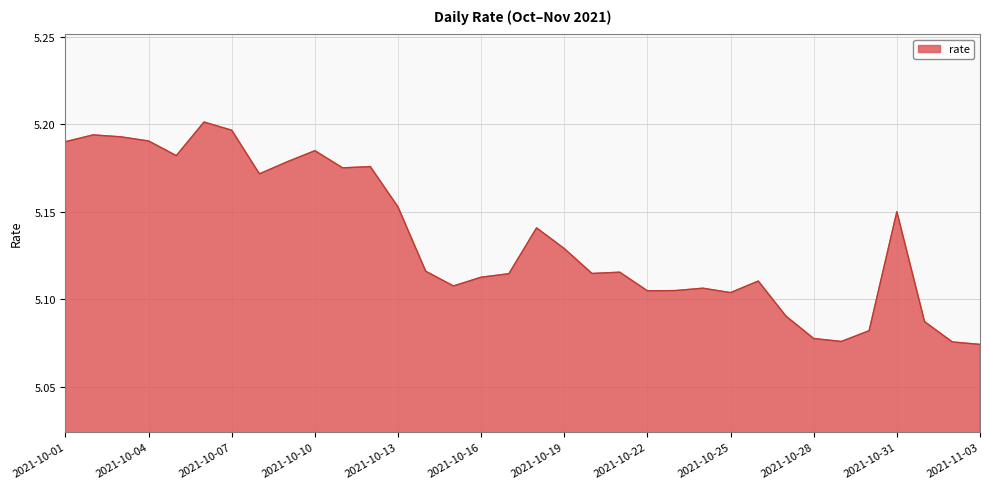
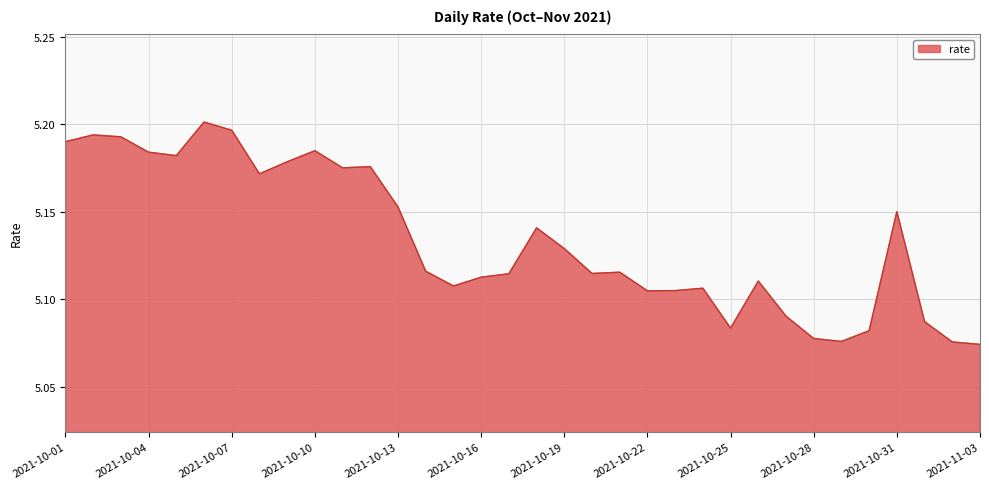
2021-10-04: 5.190 -> 5.184
2021-10-25: 5.104 -> 5.083
